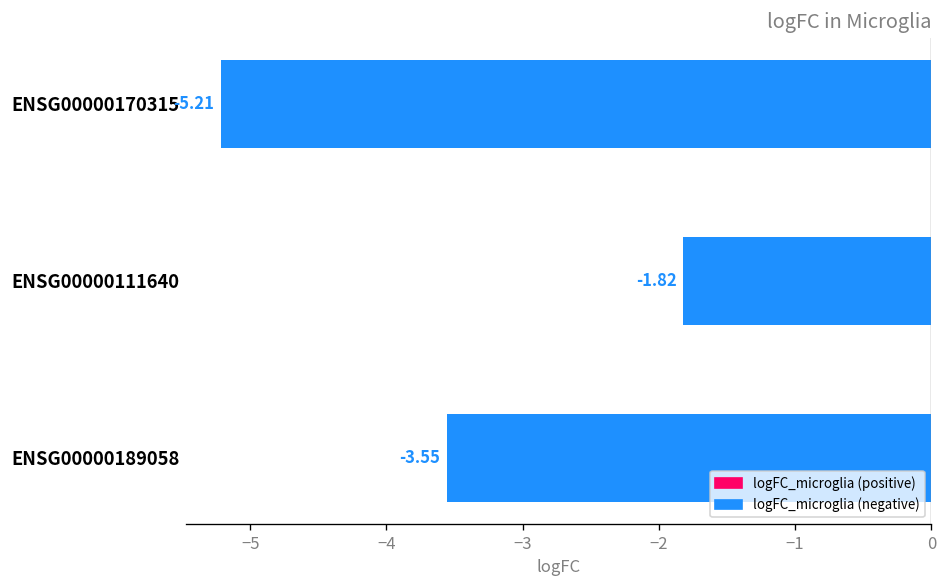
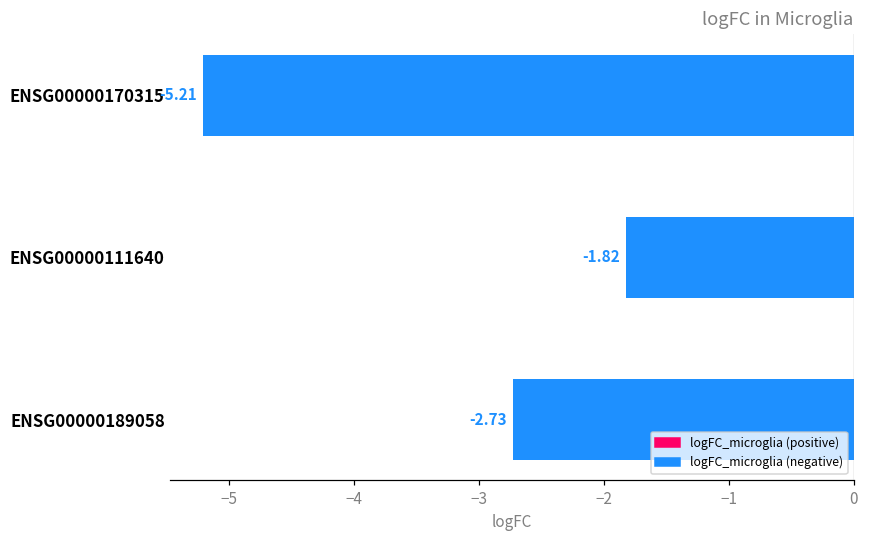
ENSG00000189058: -3.55 -> -2.73
